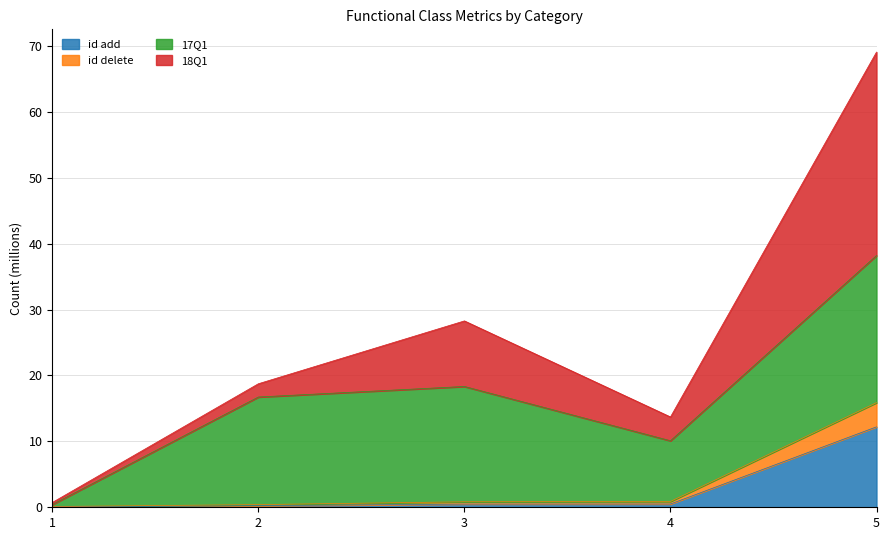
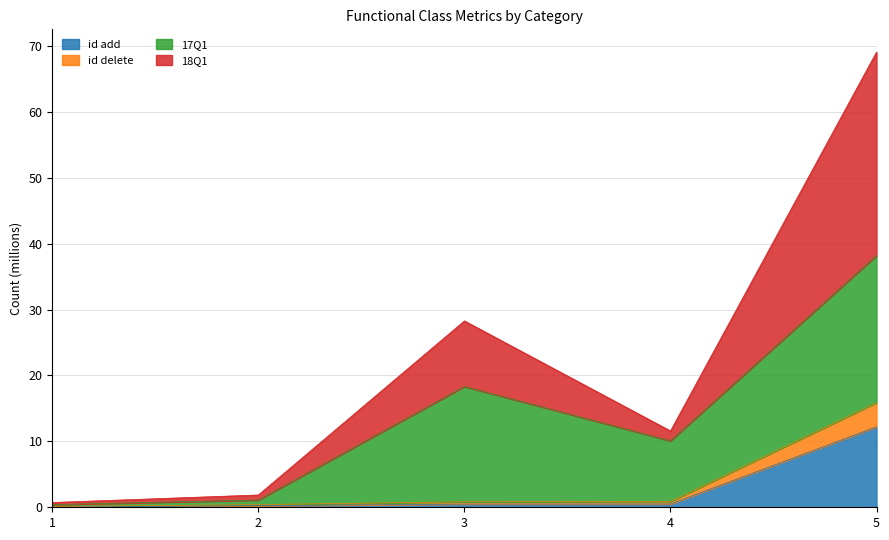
17Q1, 2: 16 -> 1
18Q1, 2: 2 -> 1
18Q1, 4: 4 -> 1
